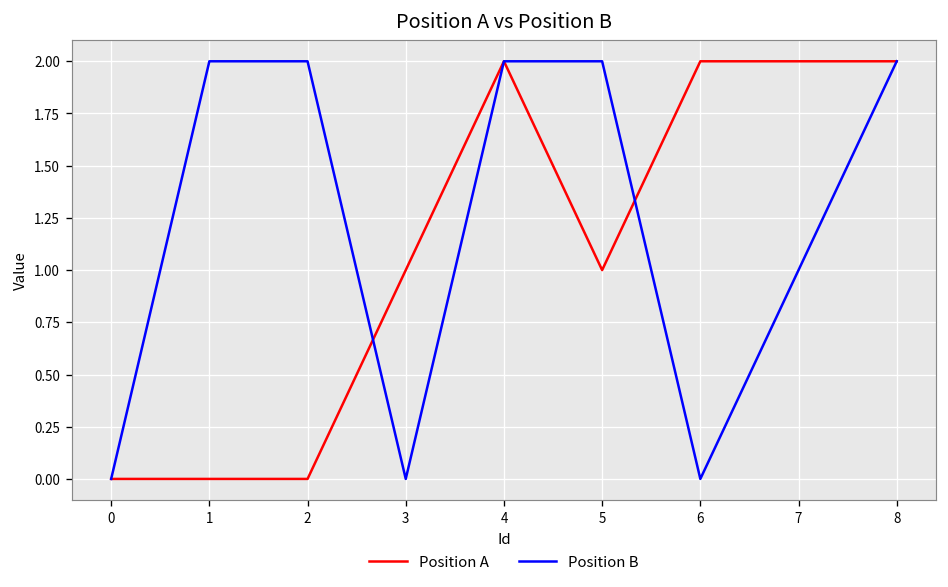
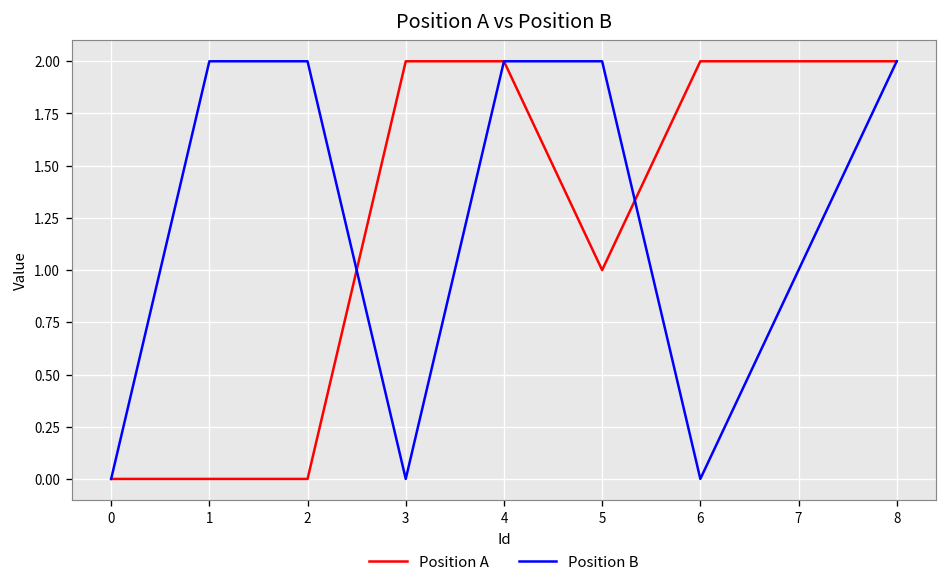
Position A, 3: 1 -> 2
